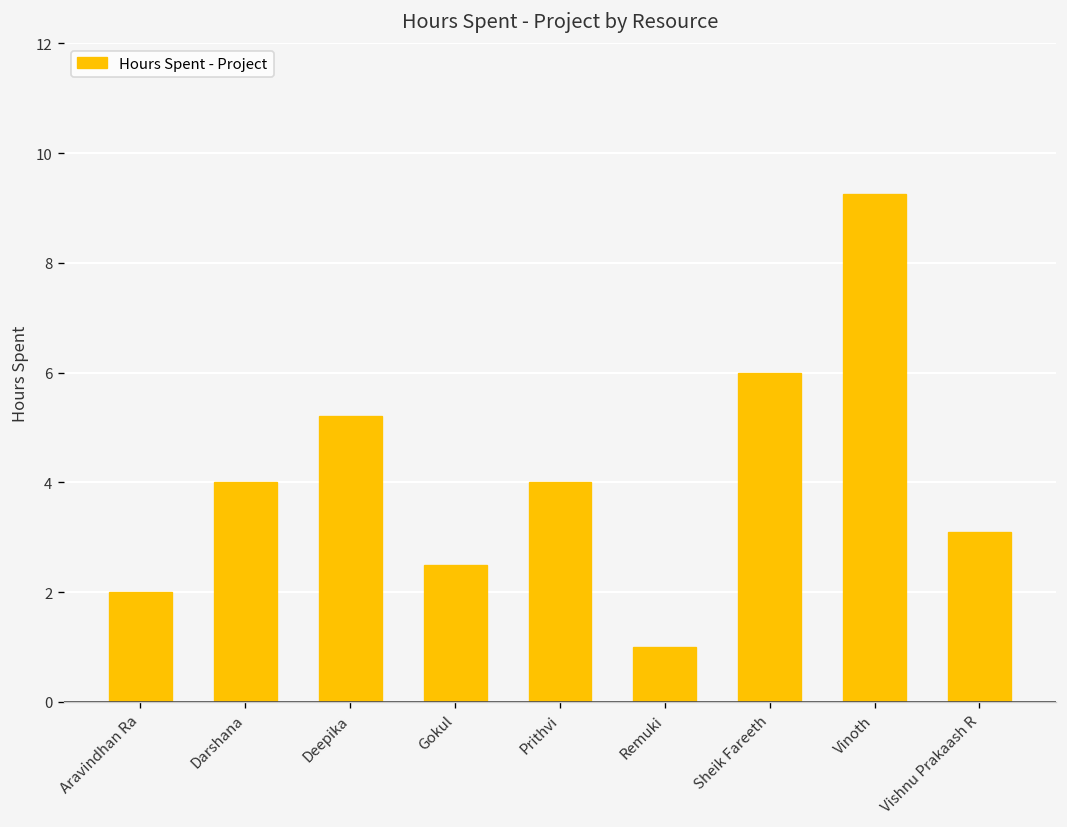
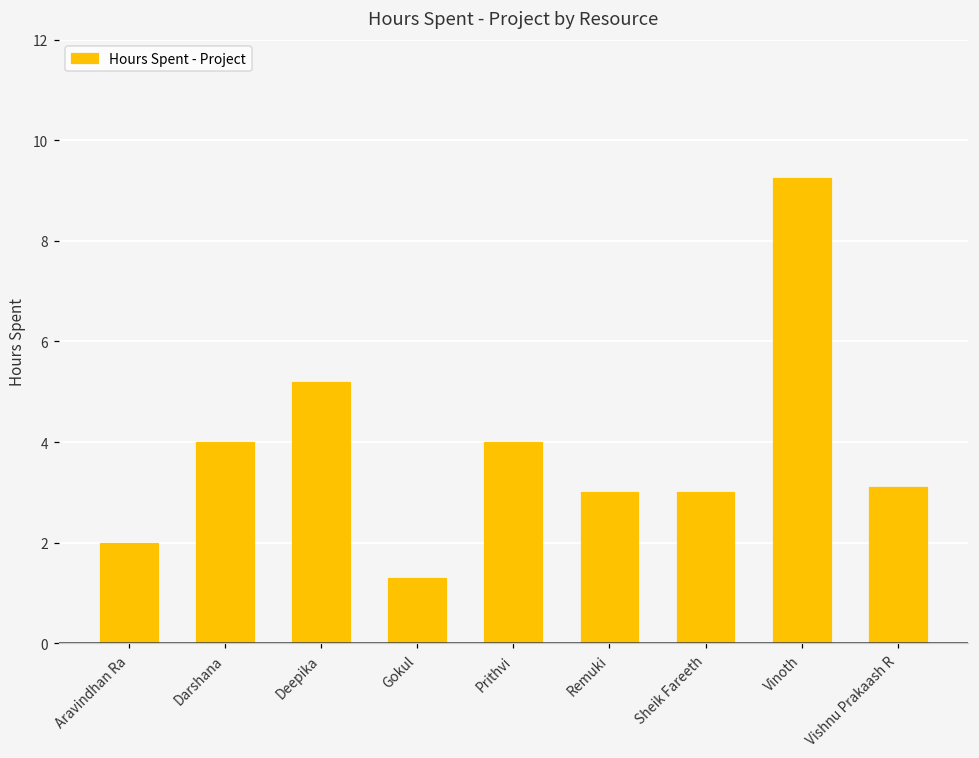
Gokul: 2.5 -> 1.3
Remuki: 1 -> 3
Sheik Fareeth: 6 -> 3
